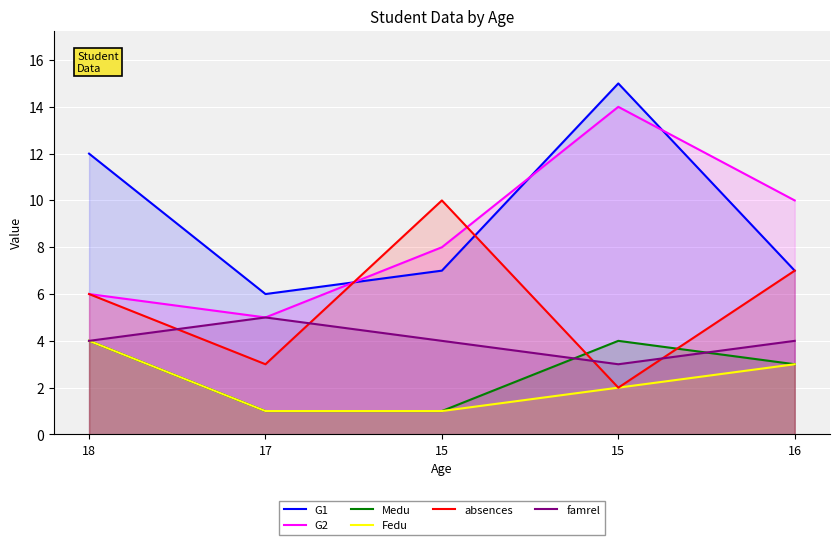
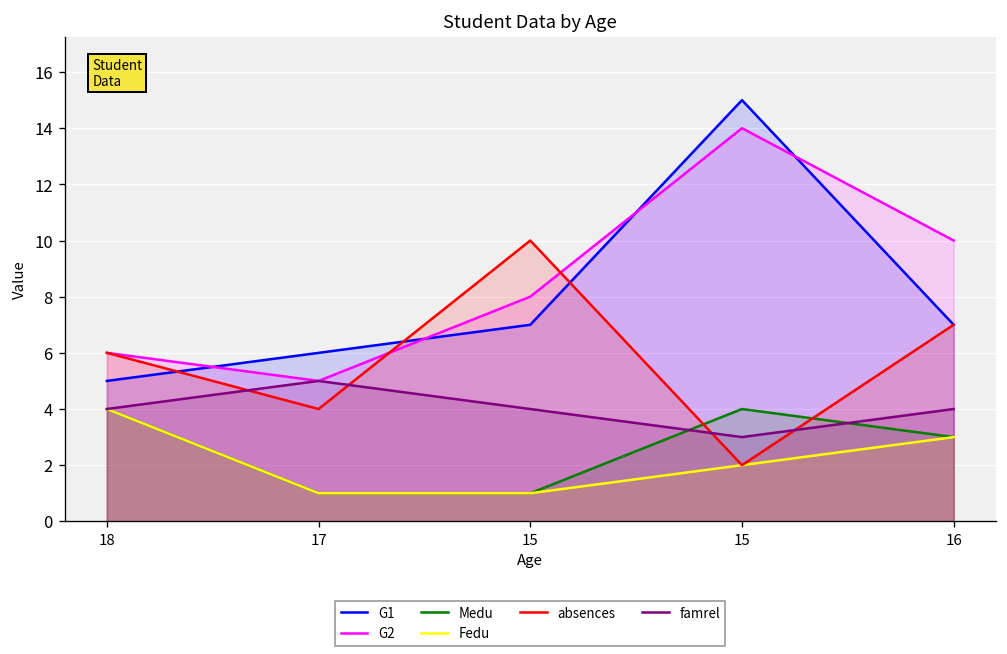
G1, 18: 12 -> 5
absences, 17: 3 -> 4
